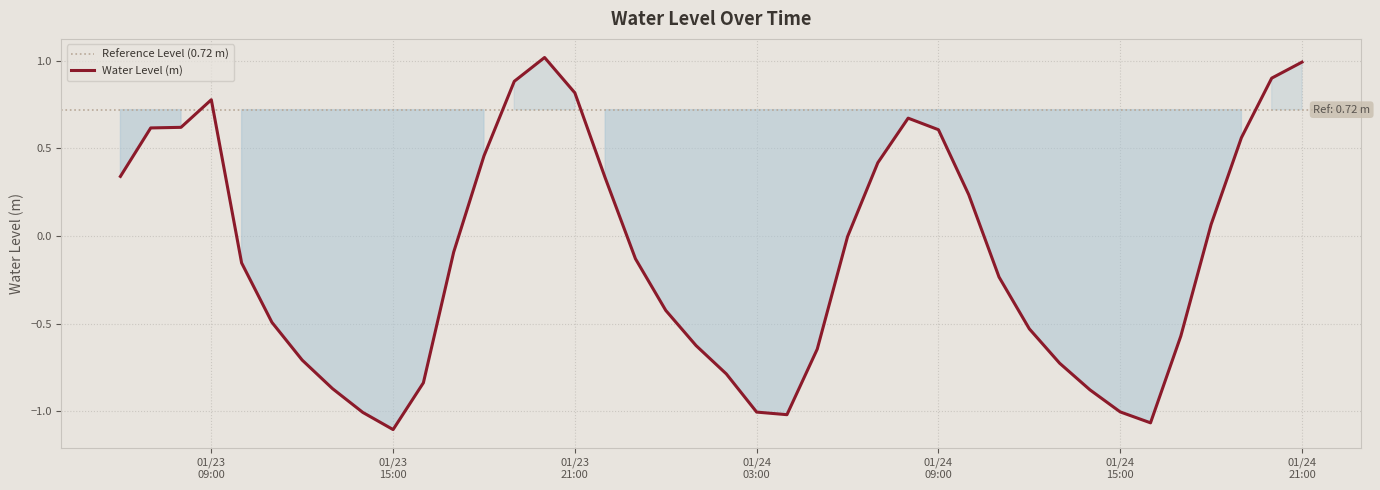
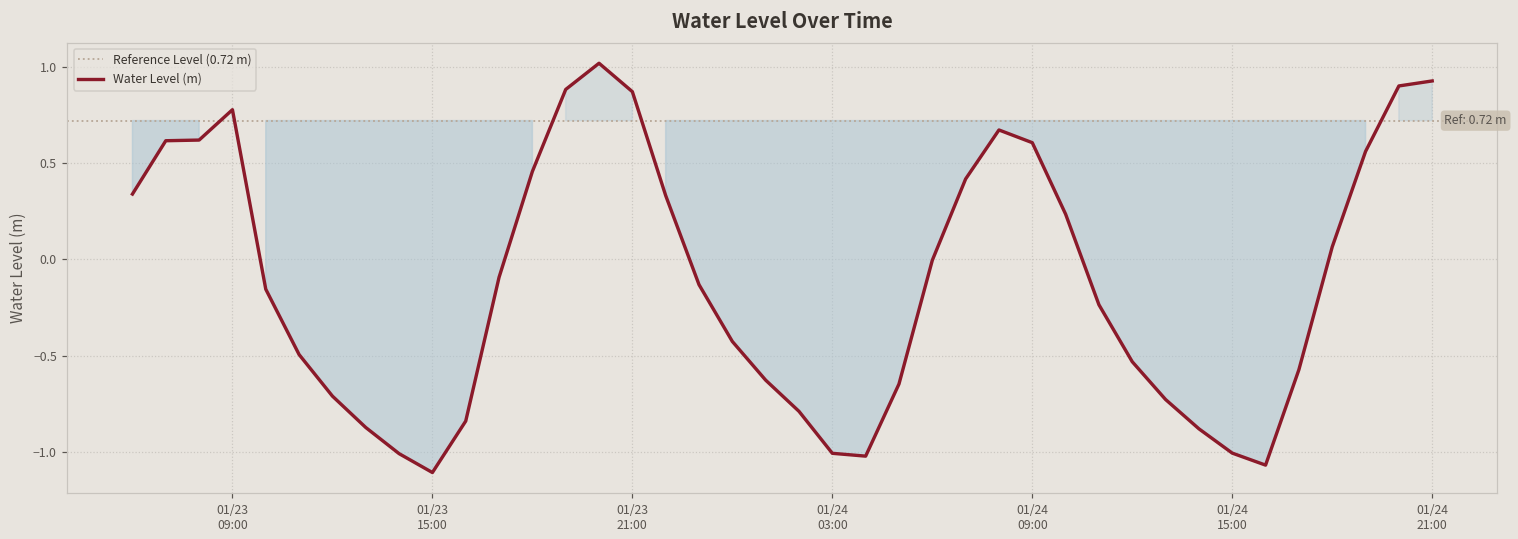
01/23 21:00: 0.82 -> 0.87
01/24 21:00: 0.99 -> 0.93
